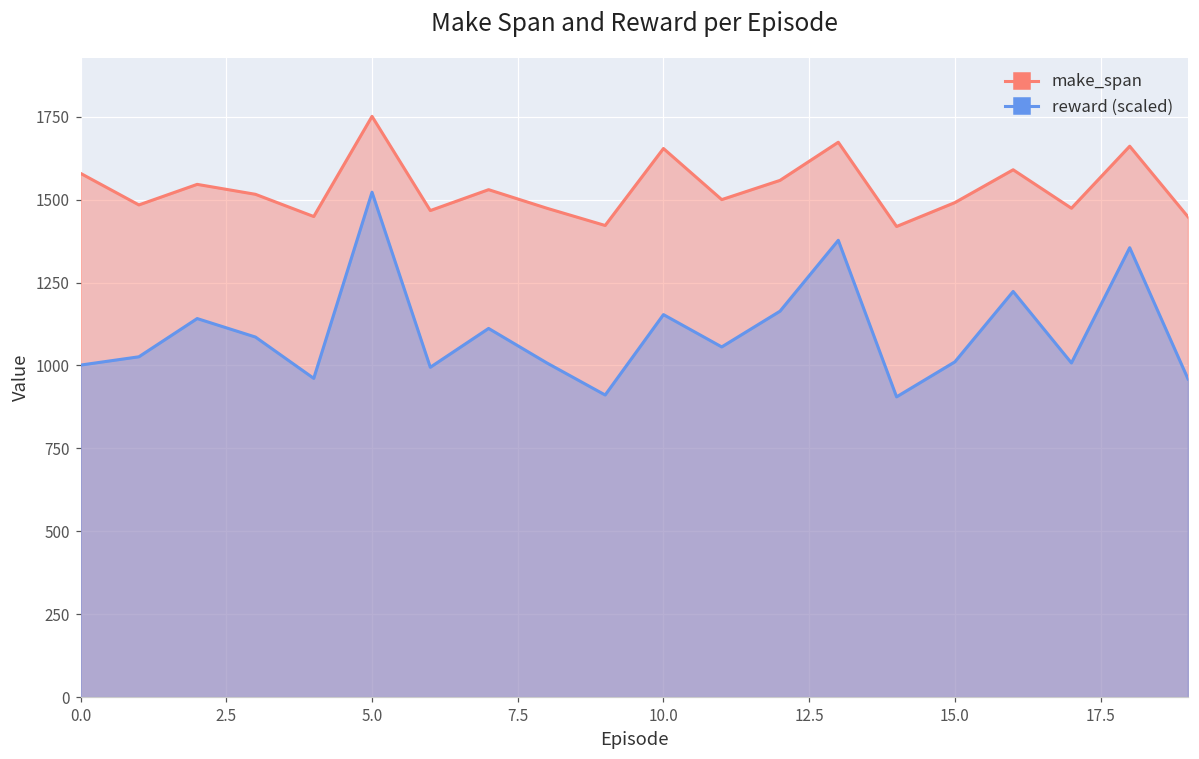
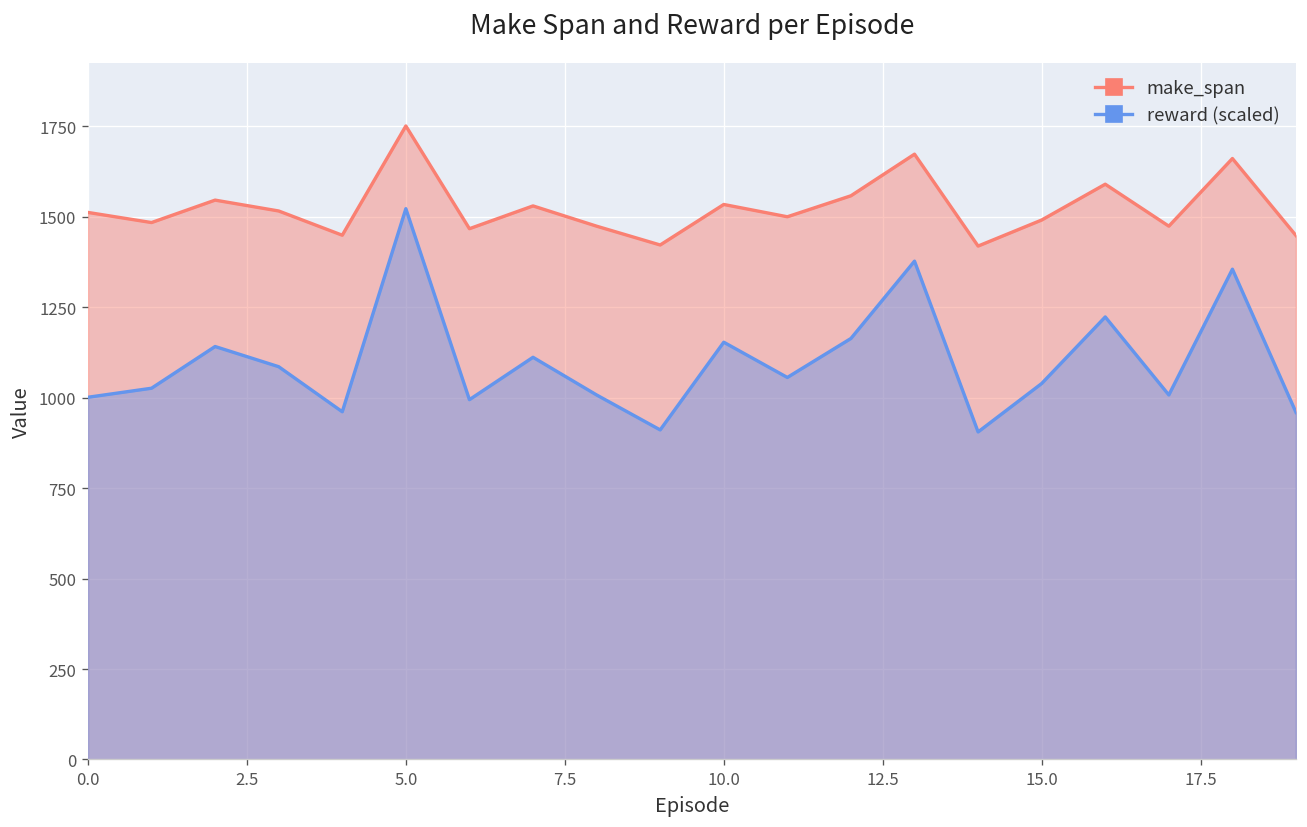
make_span, 0.0: 1580 -> 1510
make_span, 10.0: 1650 -> 1530
reward (scaled), 15.0: 1010 -> 1040
